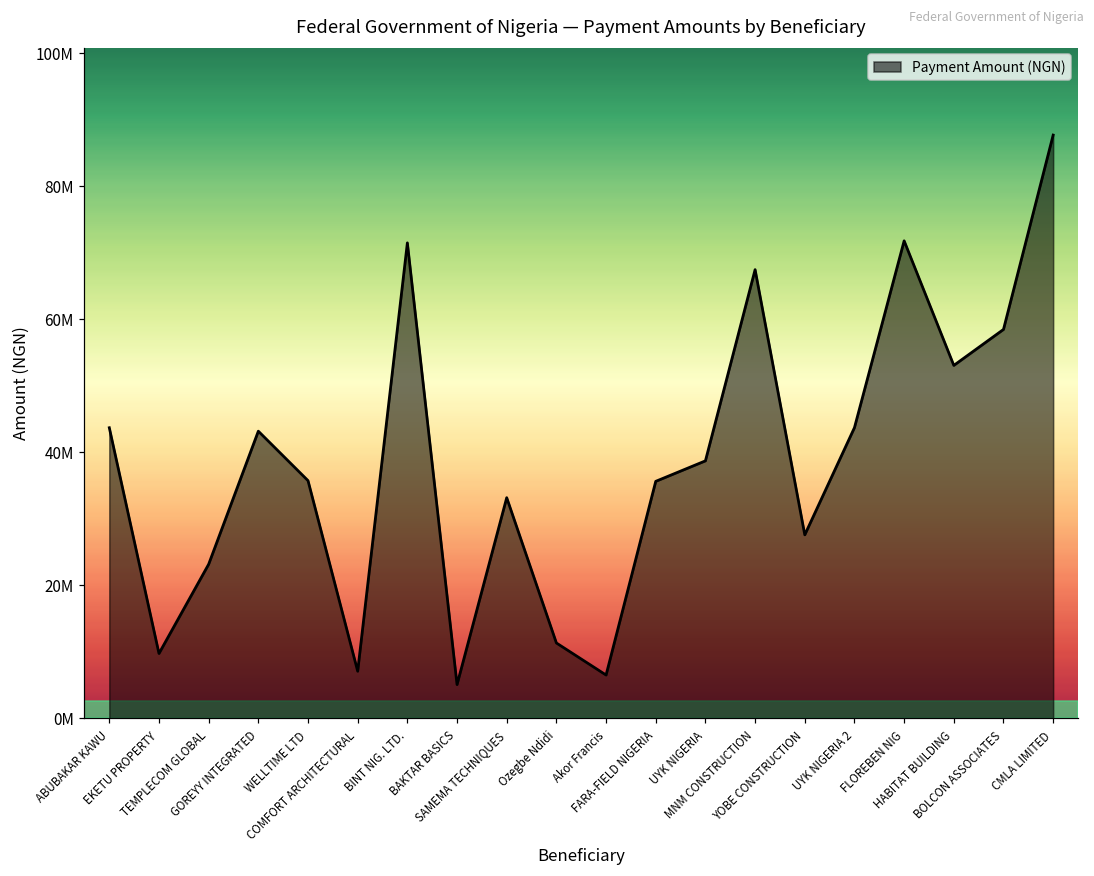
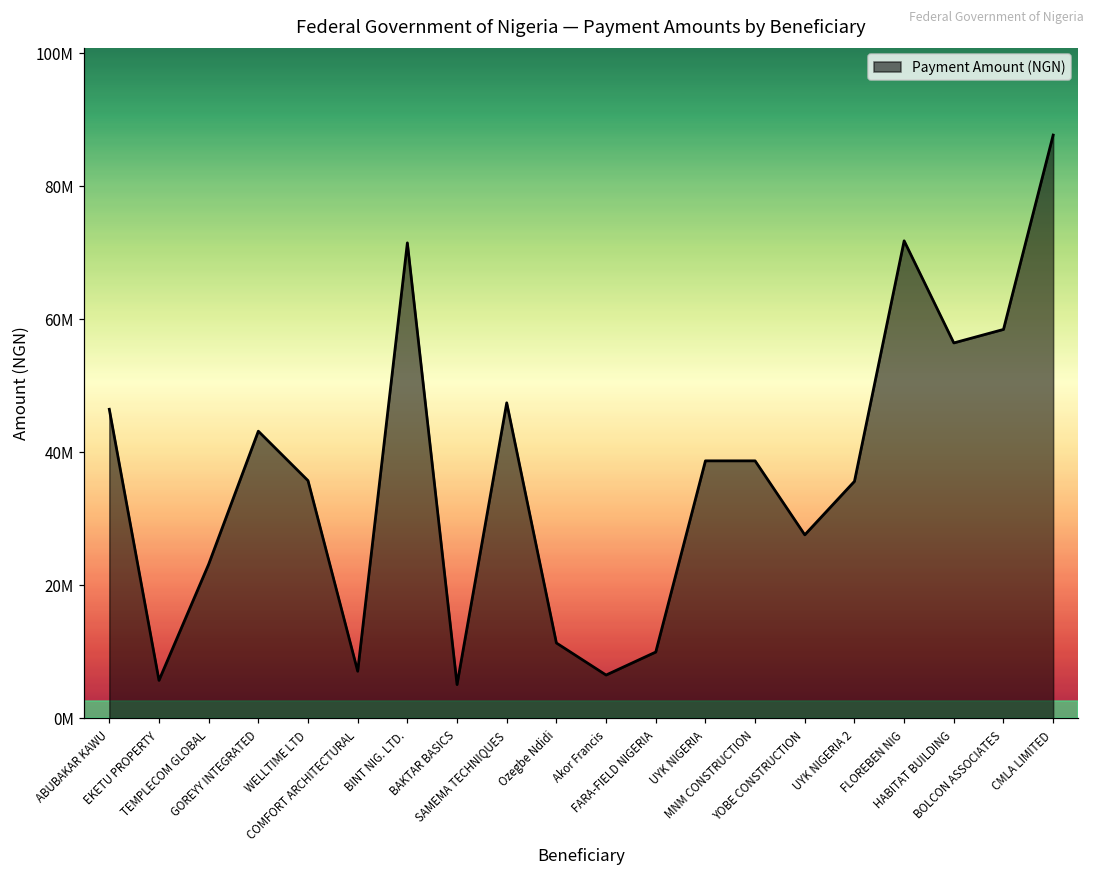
ABUBAKAR KAWU: 44000000 -> 46000000
EKETU PROPERTY: 10000000 -> 6000000
SAMEMA TECHNIQUES: 33000000 -> 47000000
FARA-FIELD NIGERIA: 36000000 -> 10000000
MNM CONSTRUCTION: 67000000 -> 39000000
UYK NIGERIA 2: 44000000 -> 36000000
HABITAT BUILDING: 53000000 -> 56000000
